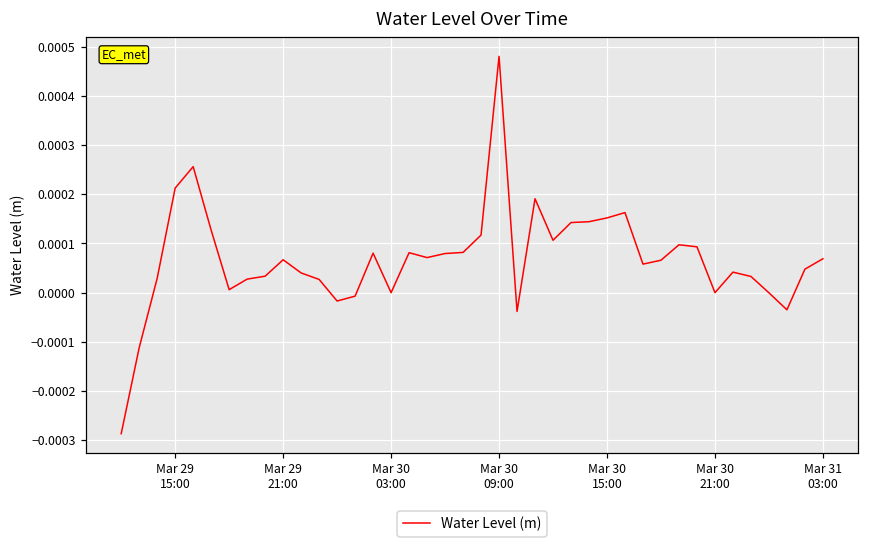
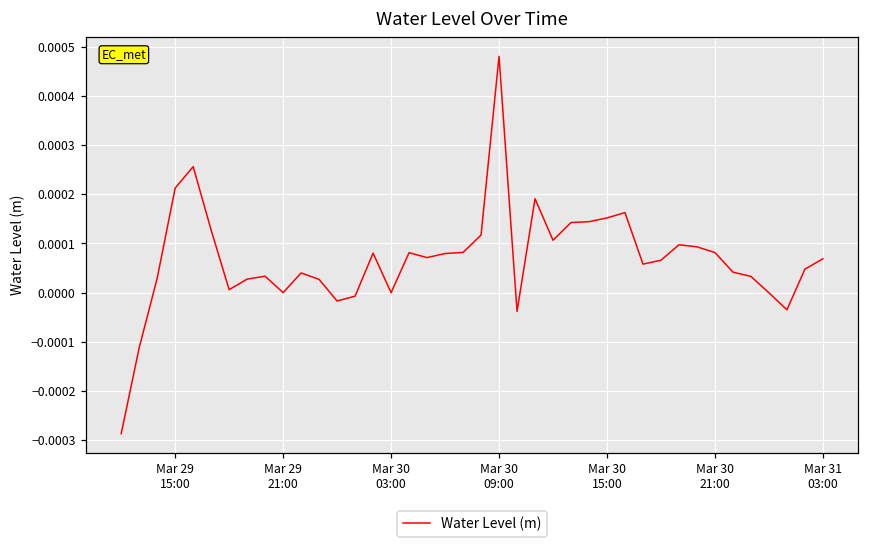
Mar 29 21:00: 0.0001 -> 0.0000
Mar 30 21:00: 0.0000 -> 0.0001
